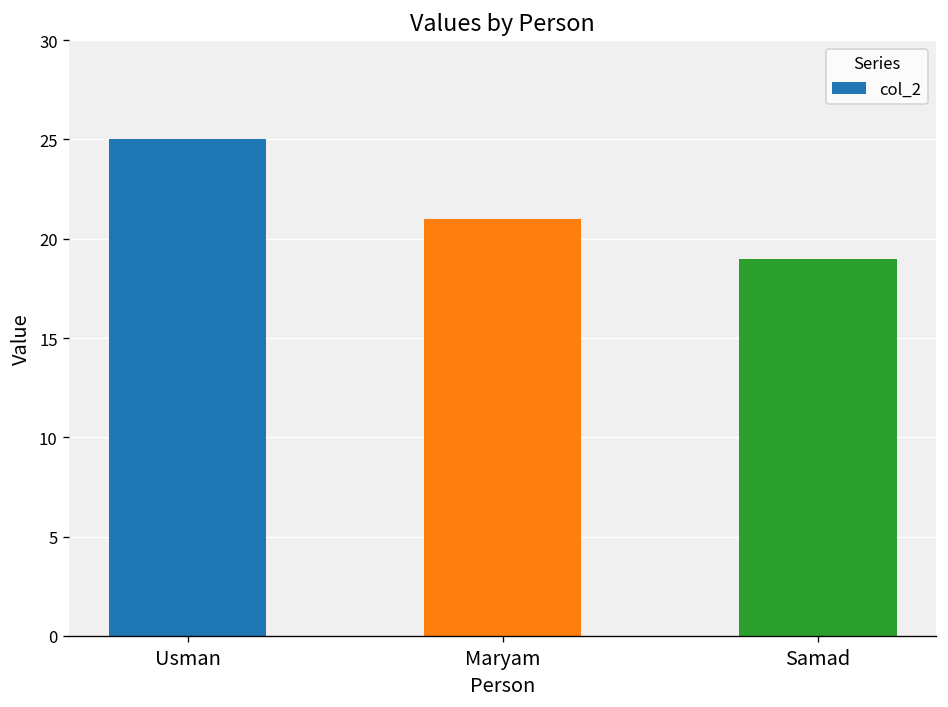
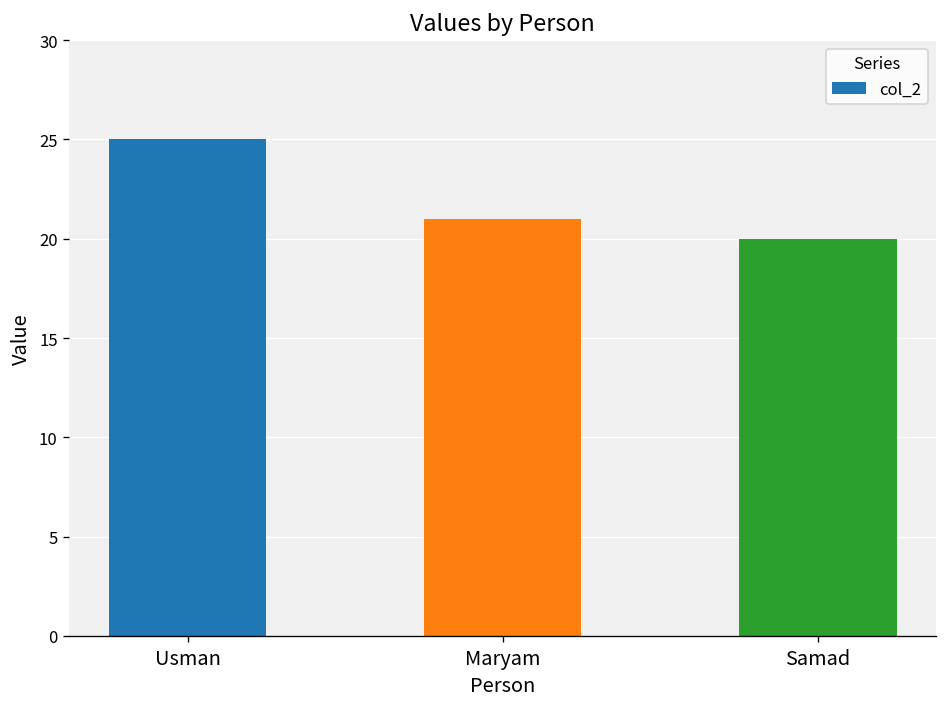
Samad: 19 -> 20
